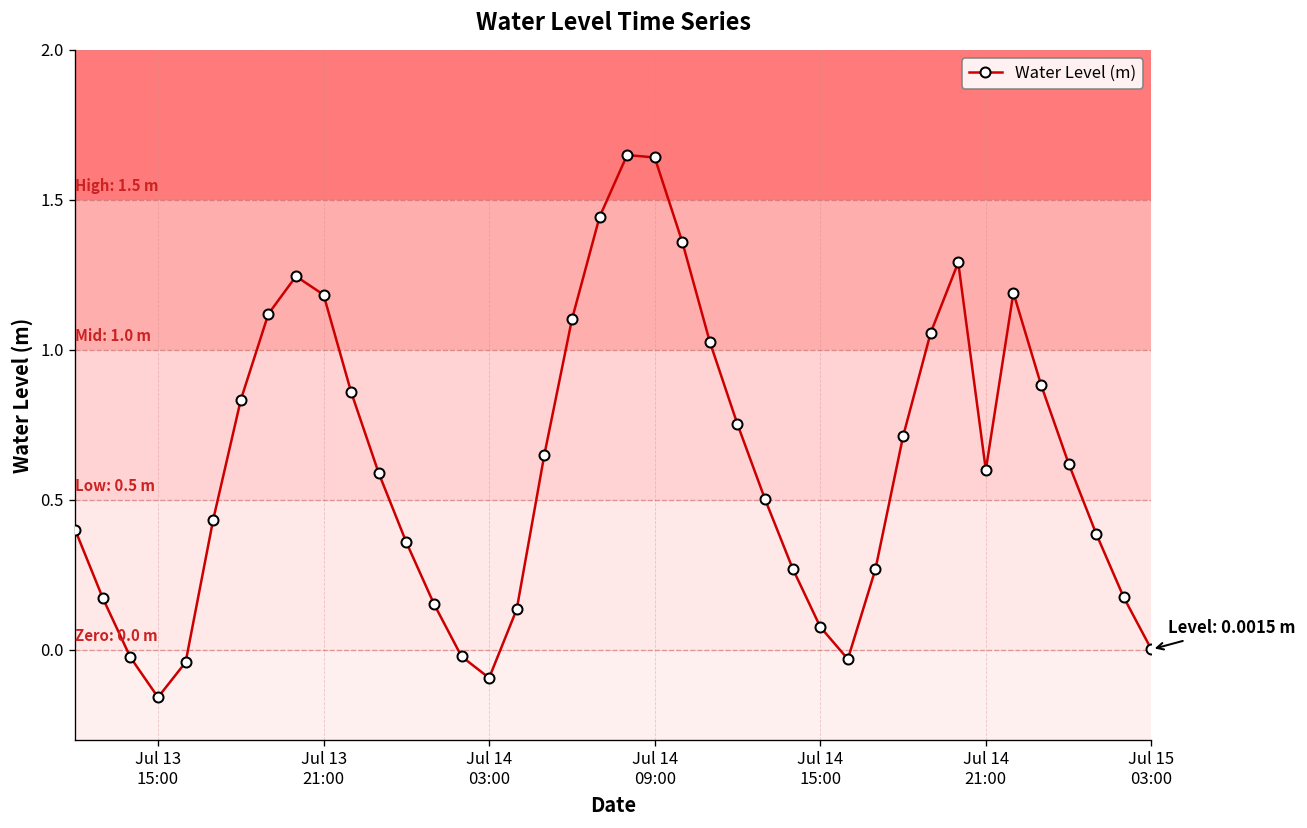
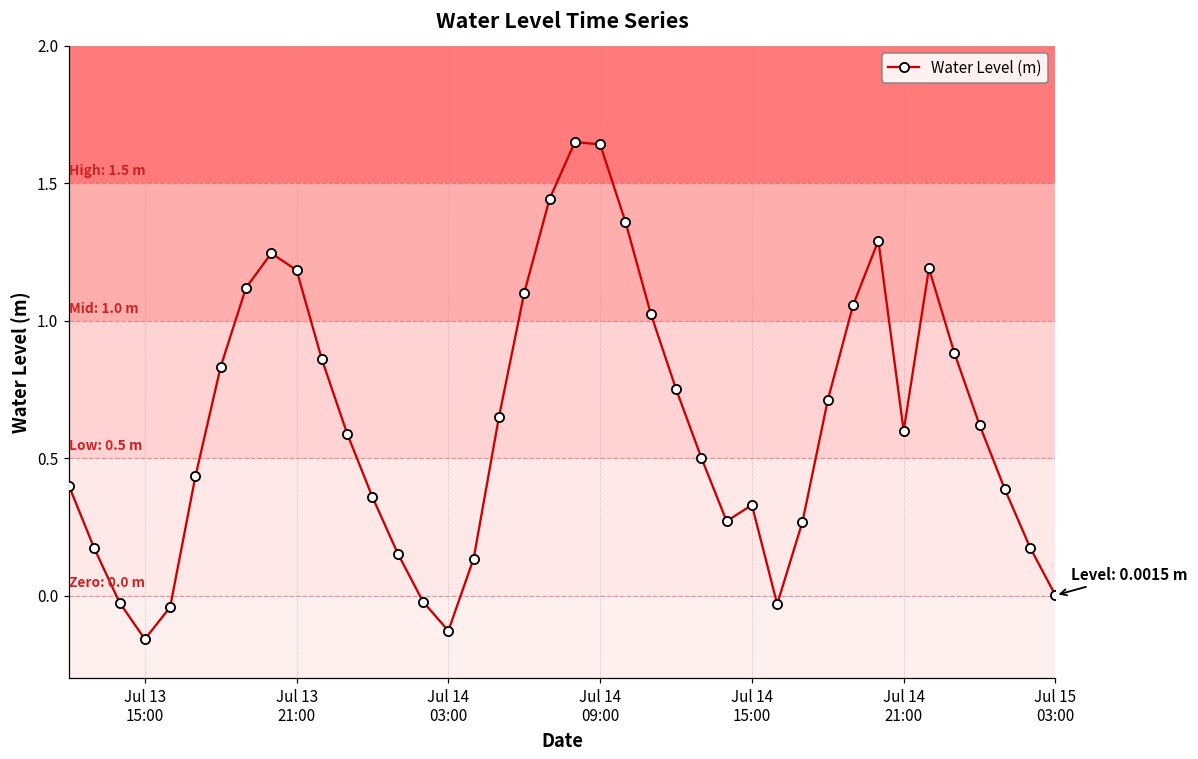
Jul 14 03:00: -0.09 -> -0.13
Jul 14 15:00: 0.08 -> 0.33
